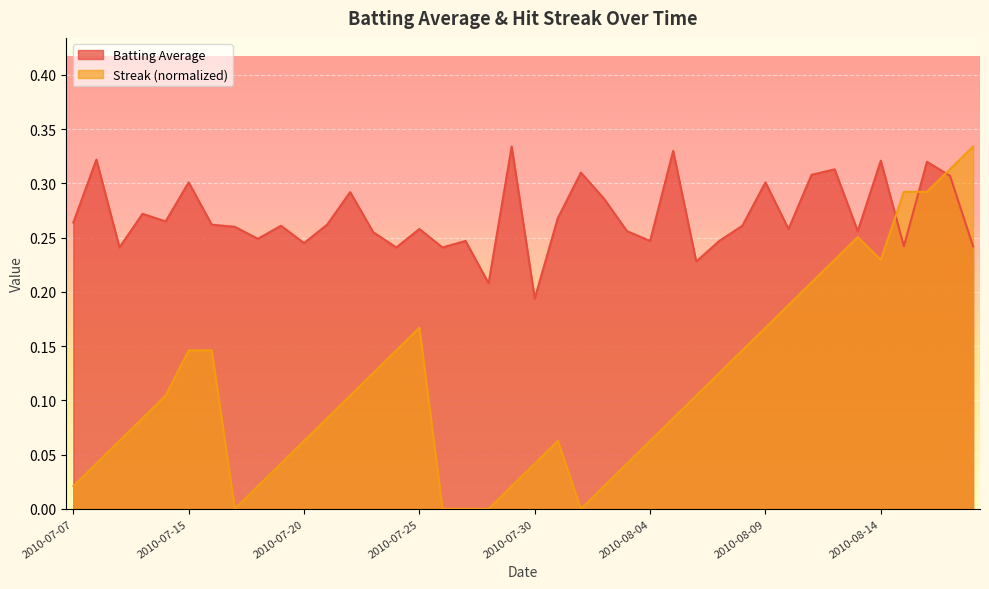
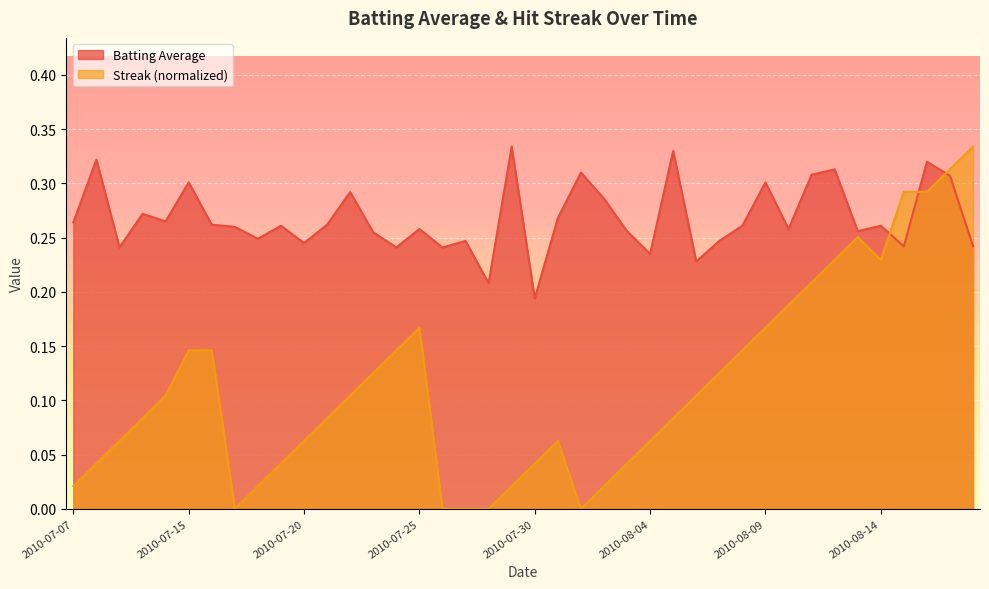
Batting Average, 2010-08-04: 0.247 -> 0.235
Batting Average, 2010-08-14: 0.321 -> 0.261
